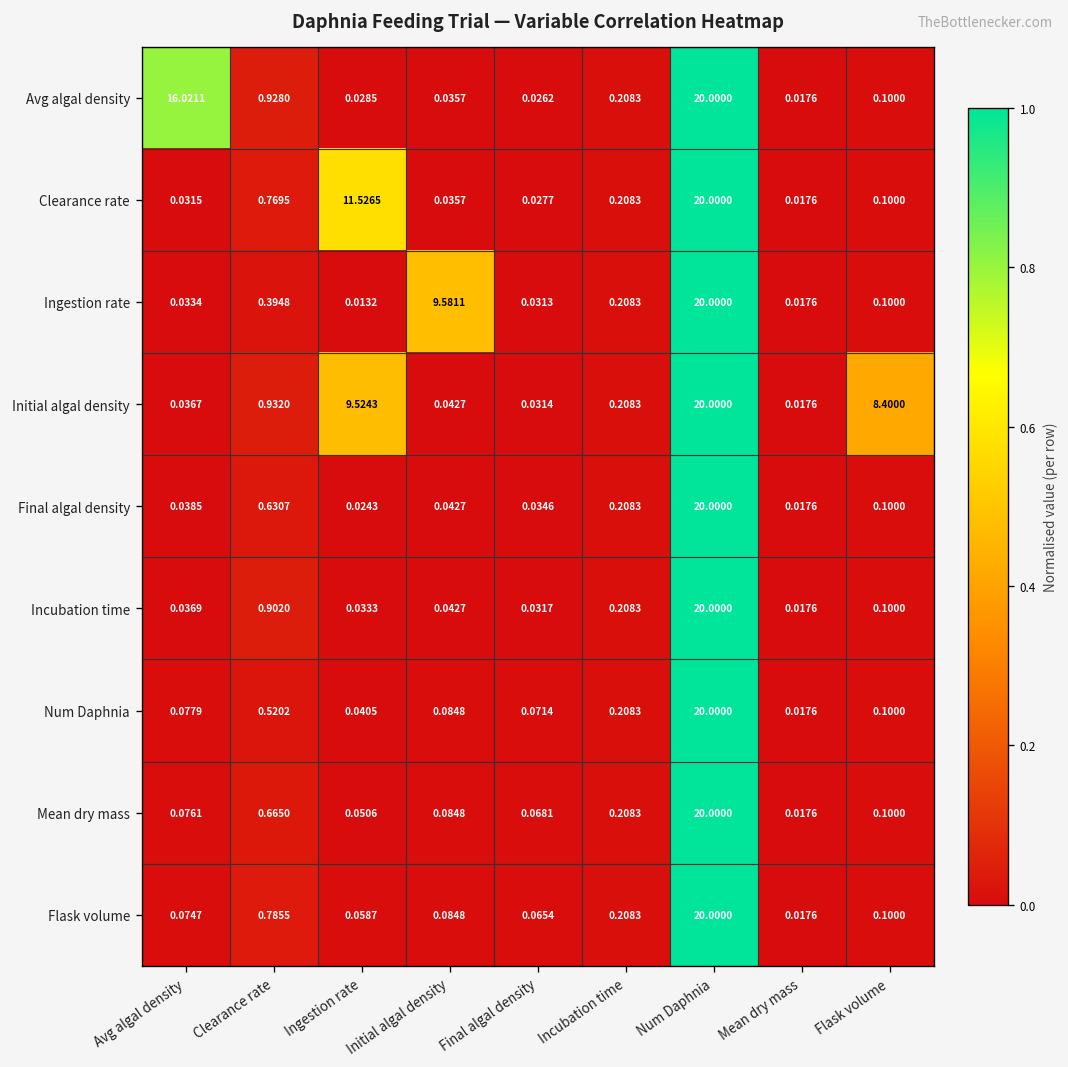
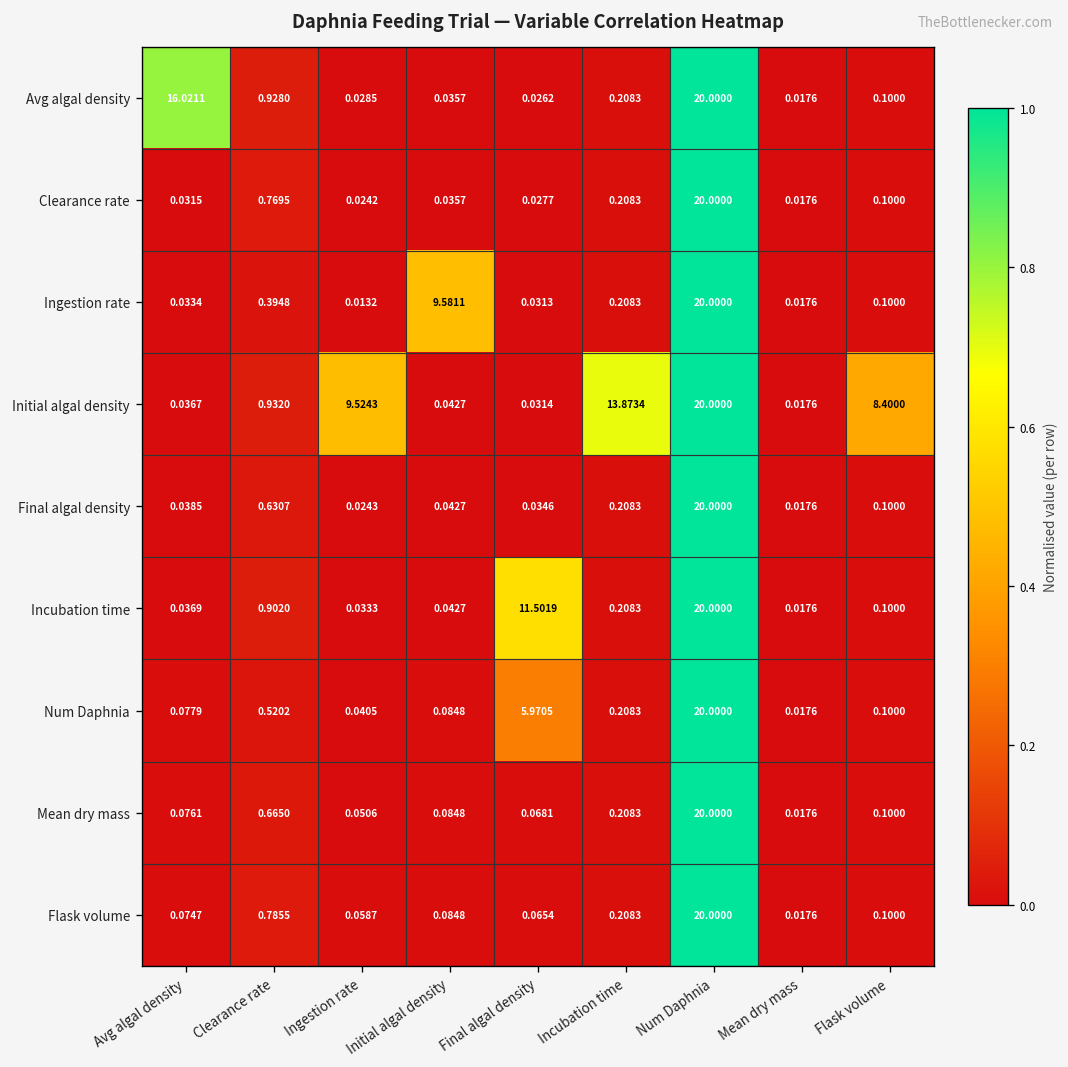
Clearance rate, Ingestion rate: 11.5265 -> 0.0242
Initial algal density, Incubation time: 0.2083 -> 13.8734
Incubation time, Final algal density: 0.0317 -> 11.5019
Num Daphnia, Final algal density: 0.0714 -> 5.9705
